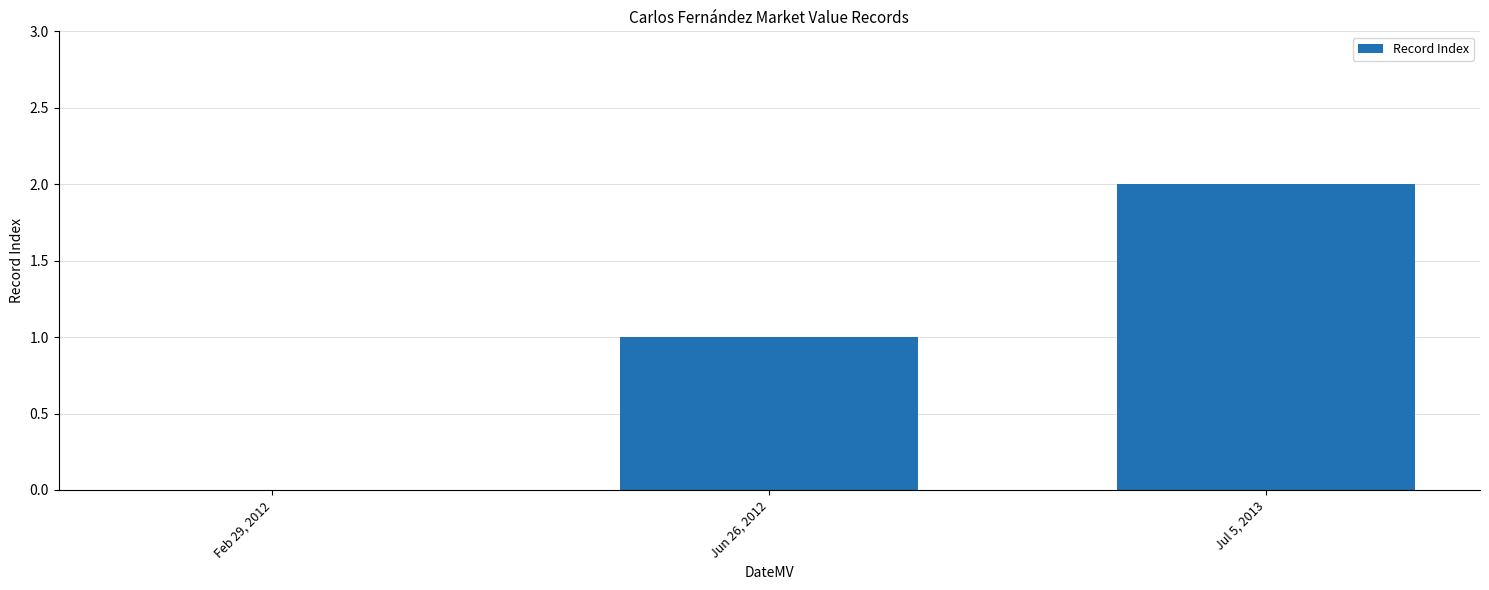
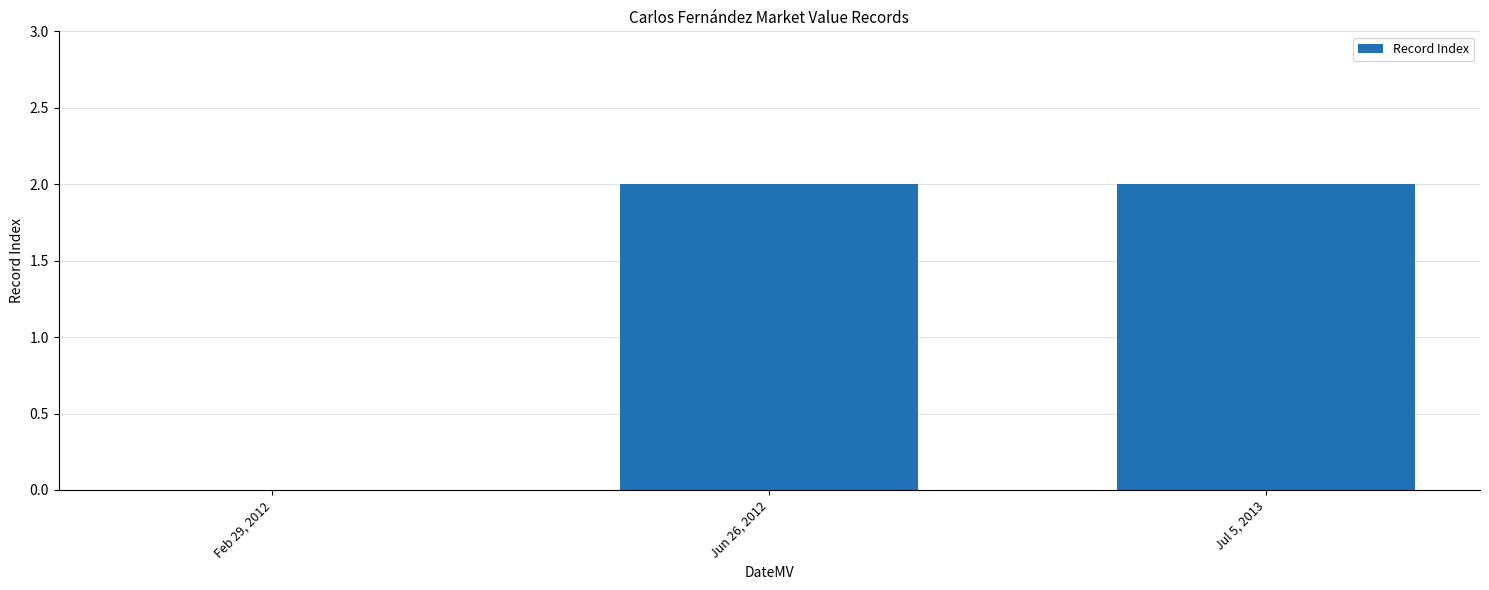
Jun 26, 2012: 1 -> 2
